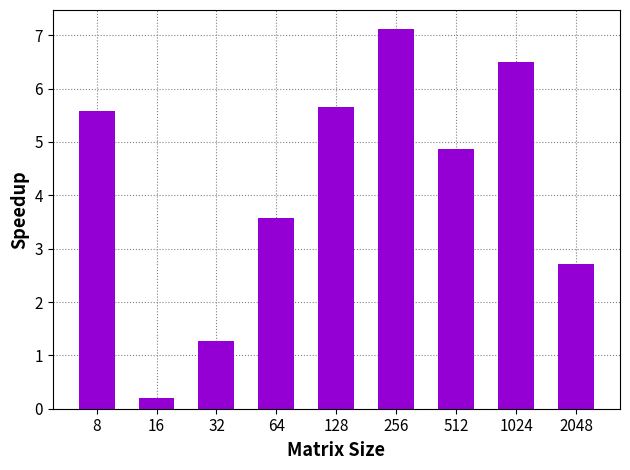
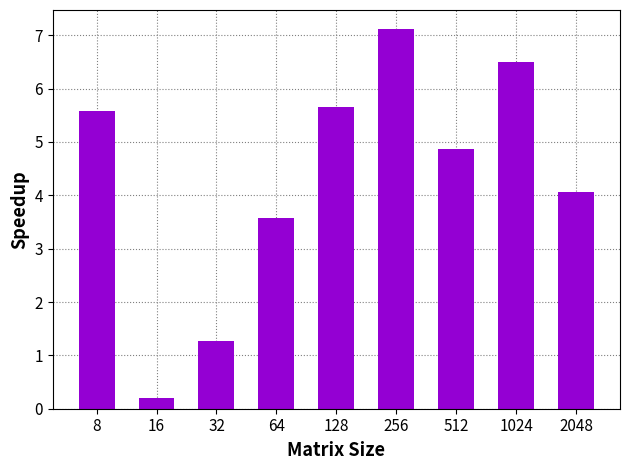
2048: 2.7 -> 4.1
